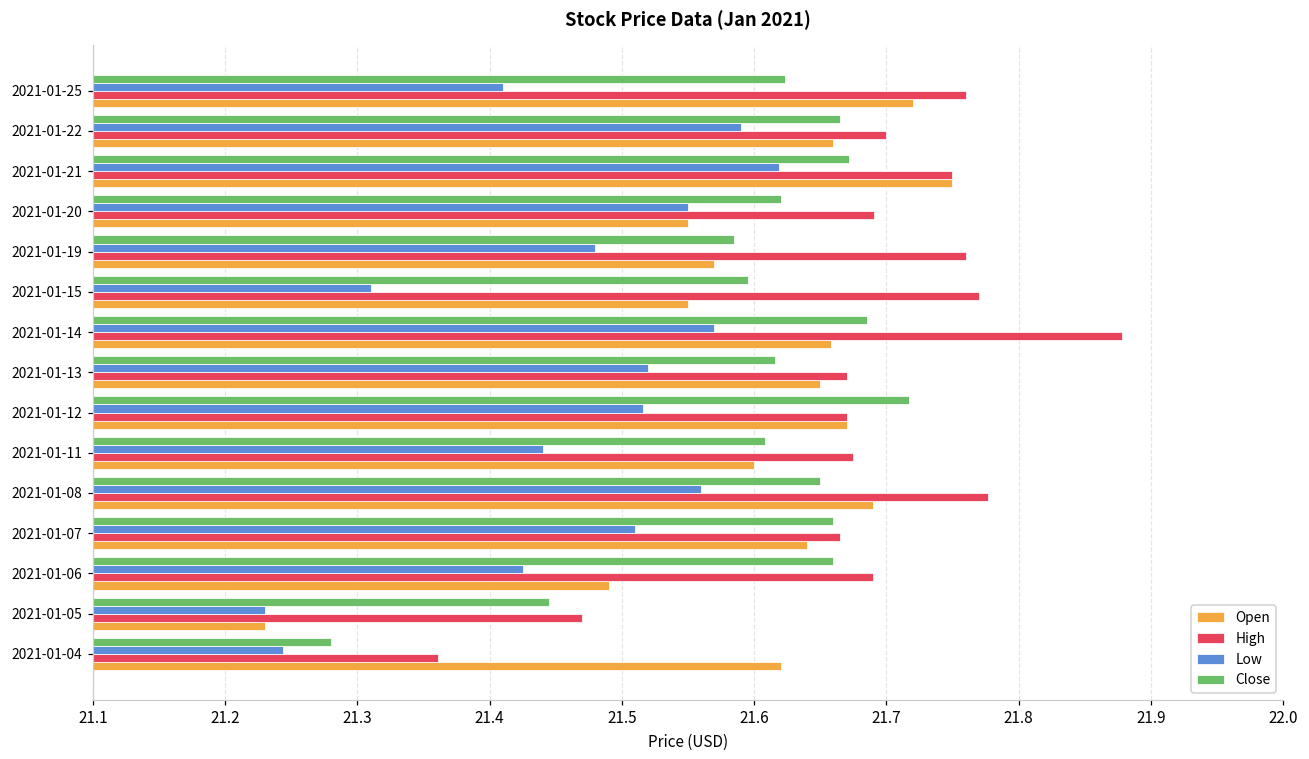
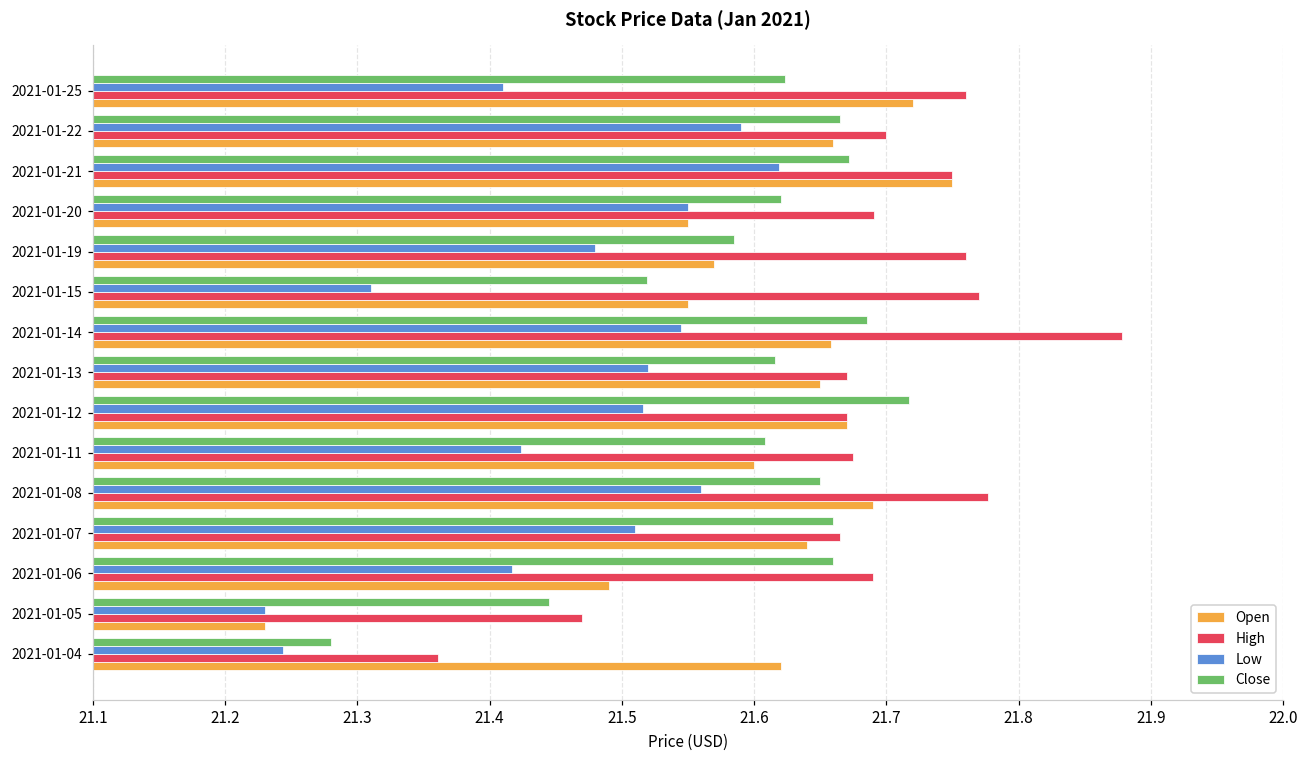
Close, 2021-01-15: 21.595 -> 21.519
Low, 2021-01-14: 21.570 -> 21.545
Low, 2021-01-11: 21.440 -> 21.424
Low, 2021-01-06: 21.425 -> 21.417
